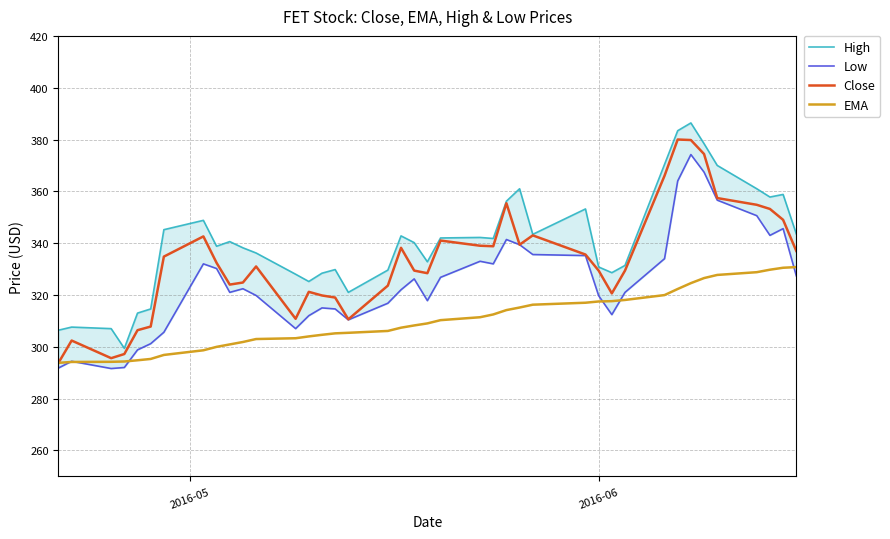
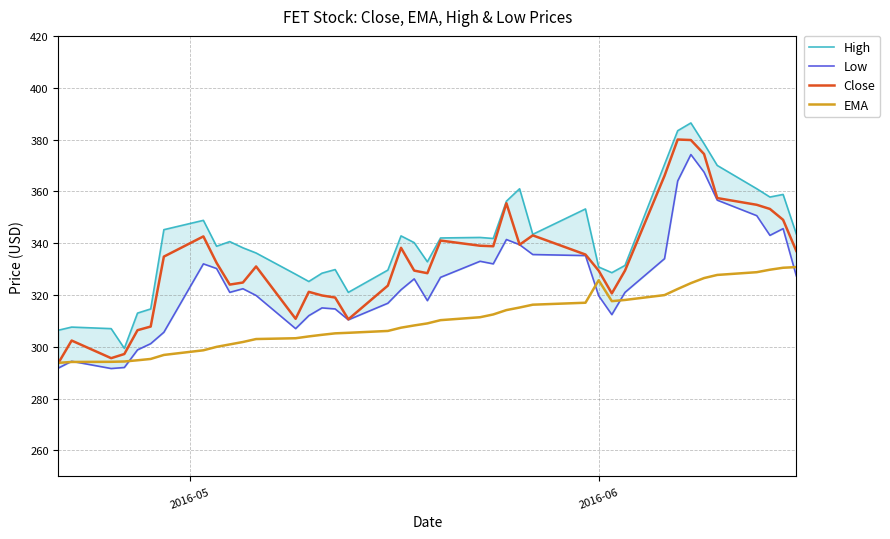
EMA, 2016-06: 317 -> 326
